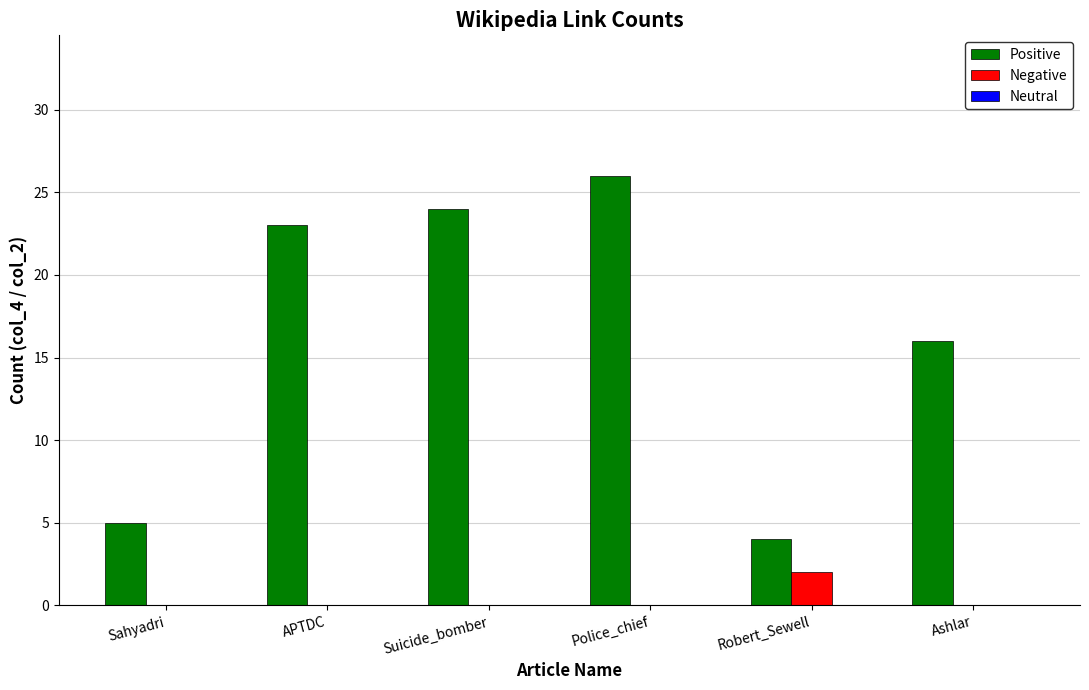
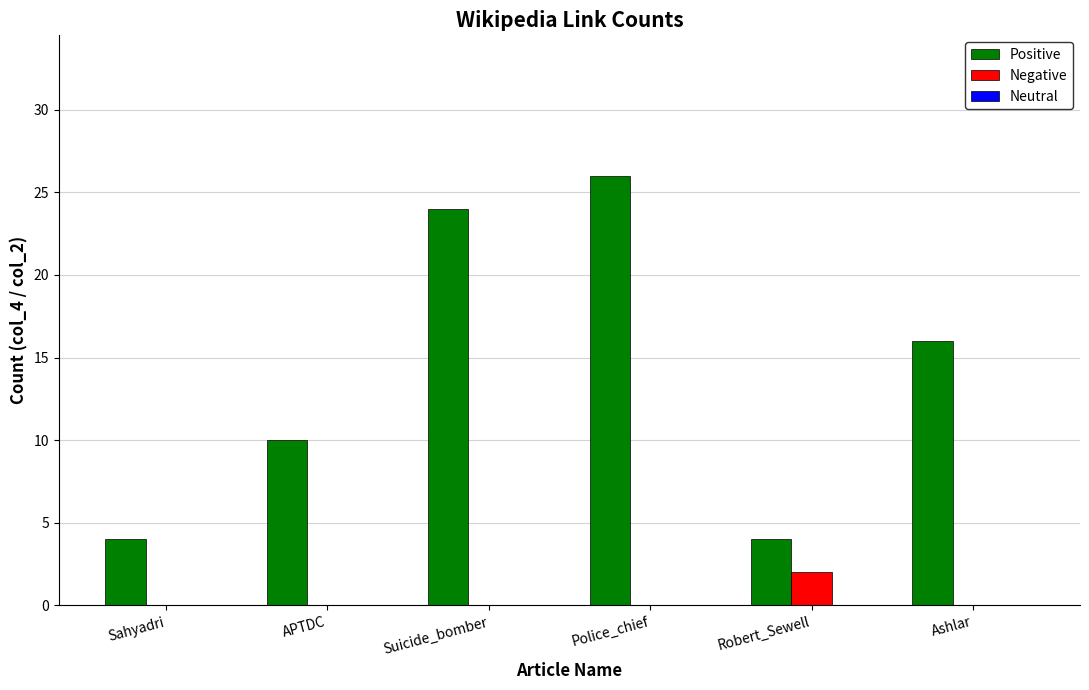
Positive, Sahyadri: 5 -> 4
Positive, APTDC: 23 -> 10
